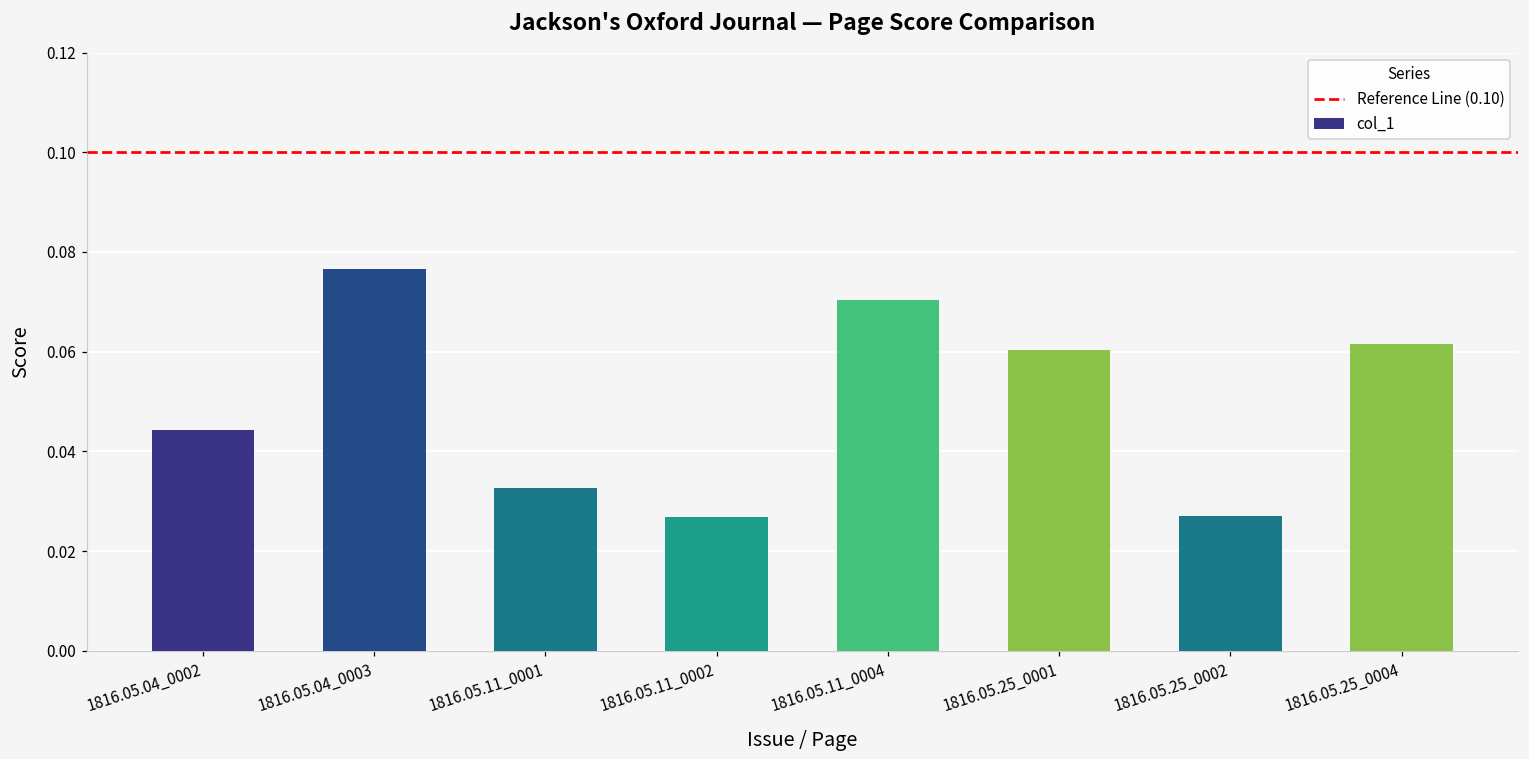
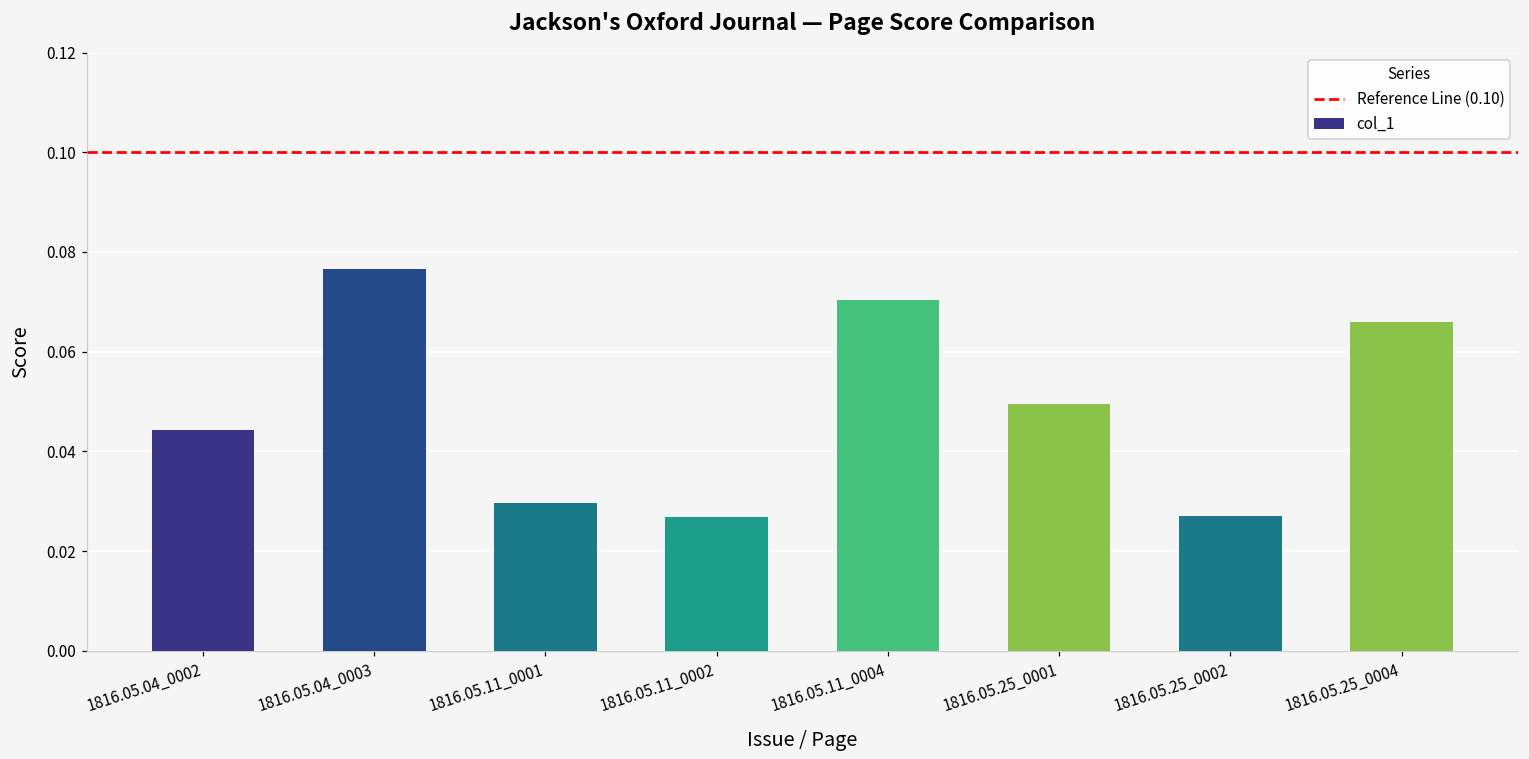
1816.05.11_0001: 0.033 -> 0.030
1816.05.25_0001: 0.060 -> 0.049
1816.05.25_0004: 0.061 -> 0.066
